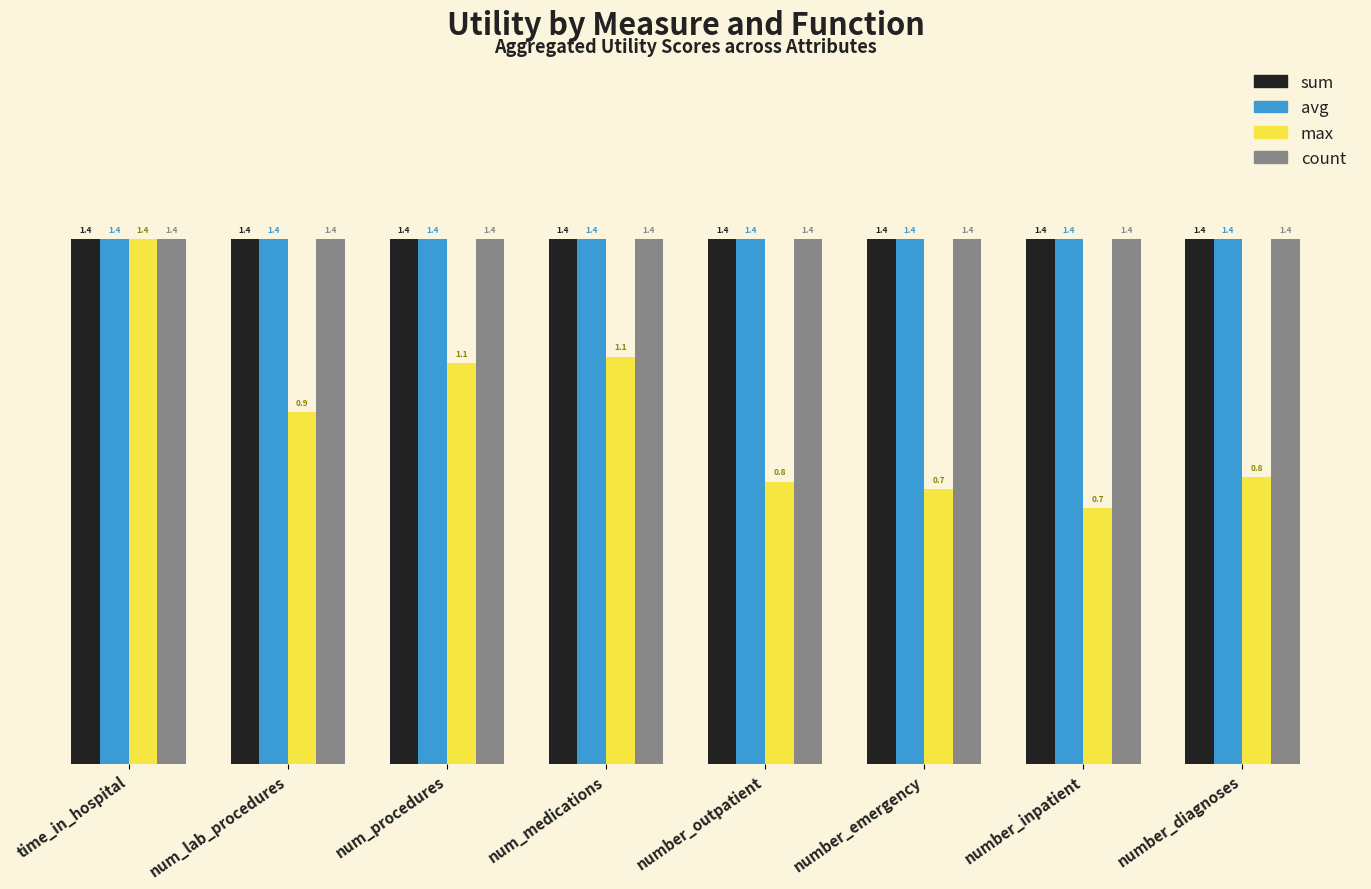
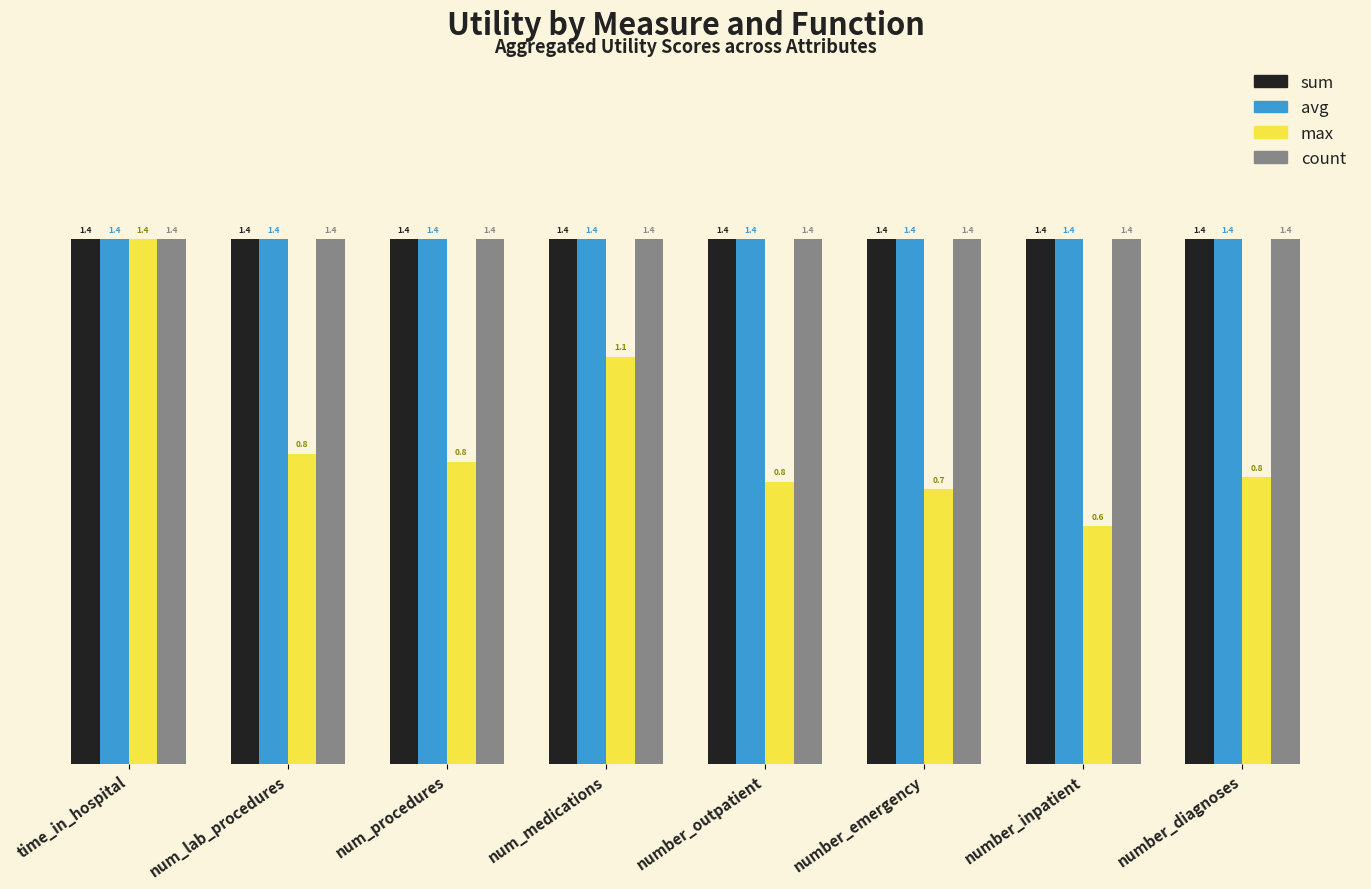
max, num_lab_procedures: 0.9 -> 0.8
max, num_procedures: 1.1 -> 0.8
max, number_inpatient: 0.7 -> 0.6
